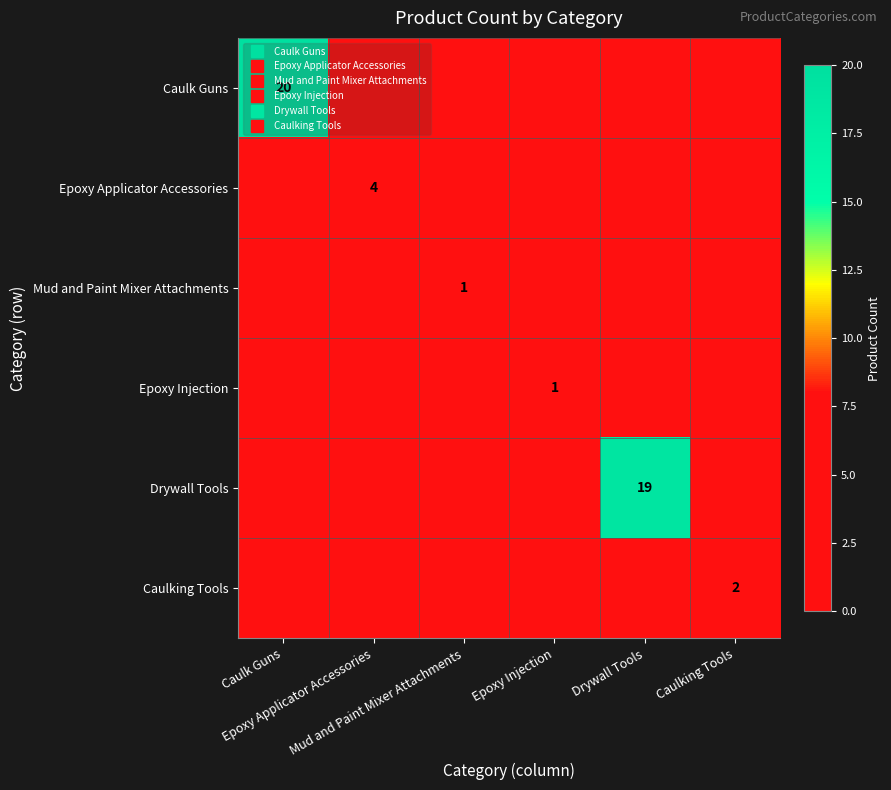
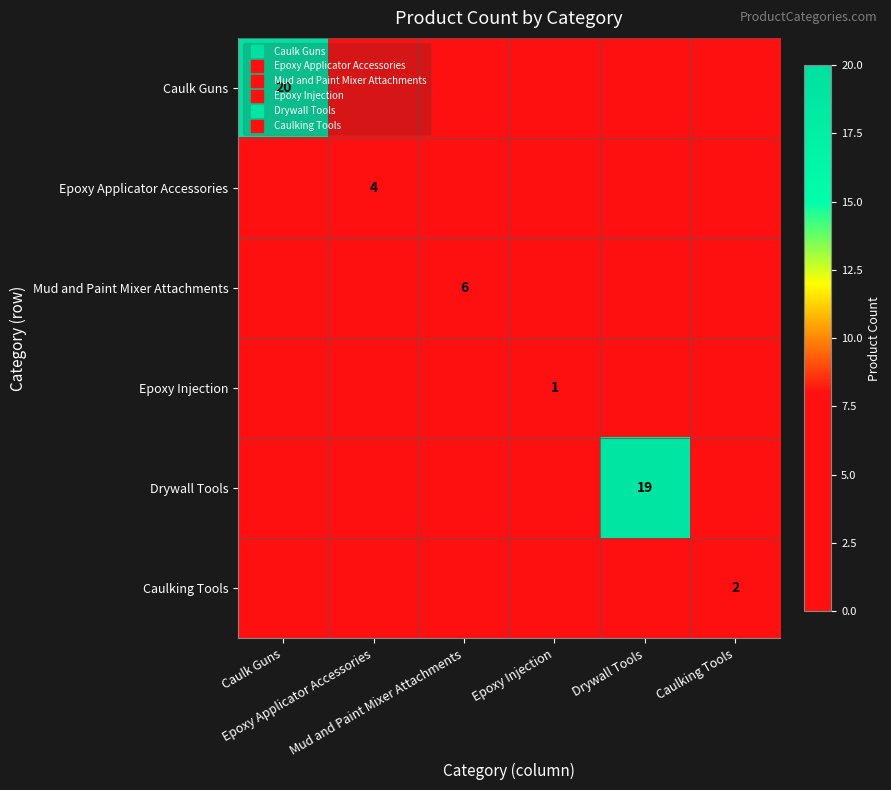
Mud and Paint Mixer Attachments, Mud and Paint Mixer Attachments: 1 -> 6
